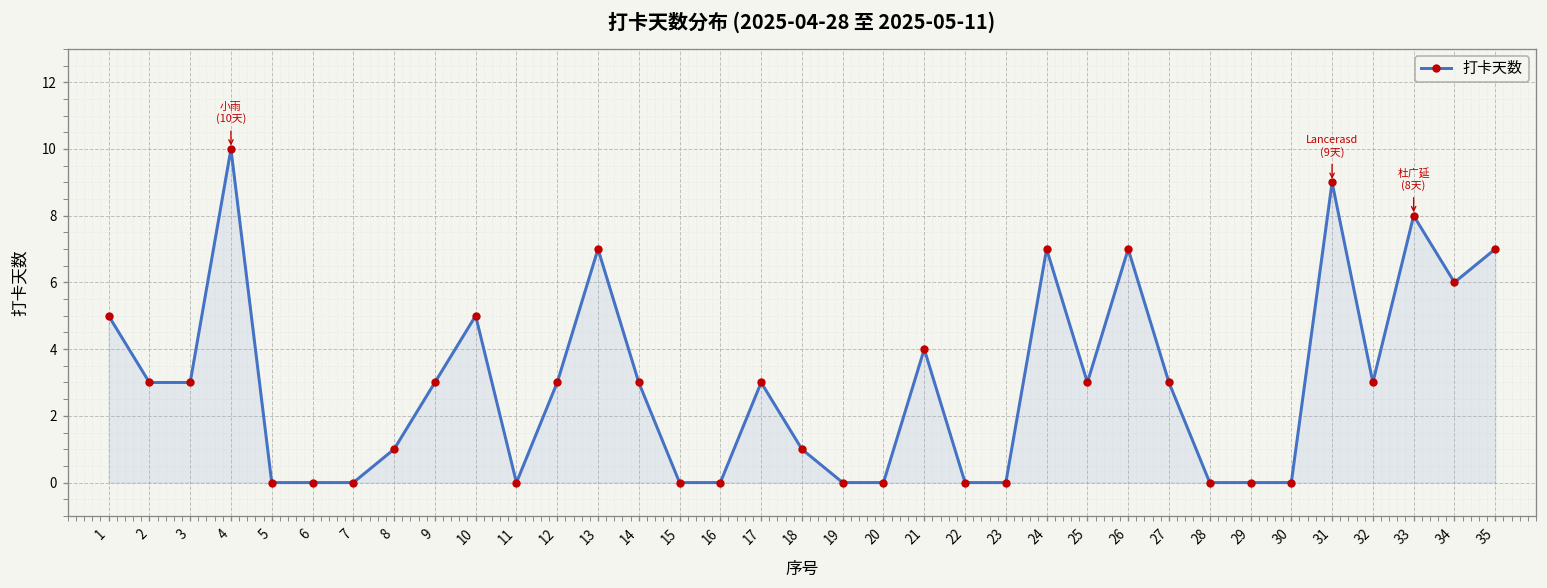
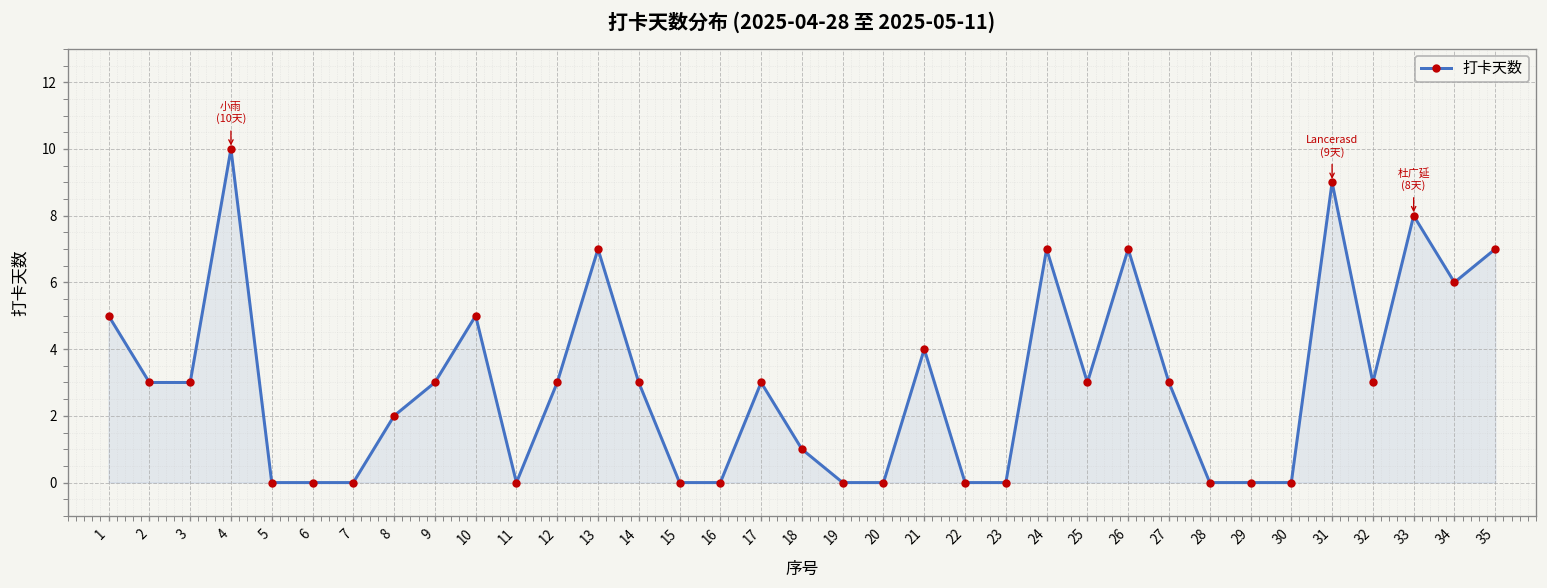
8: 1 -> 2
